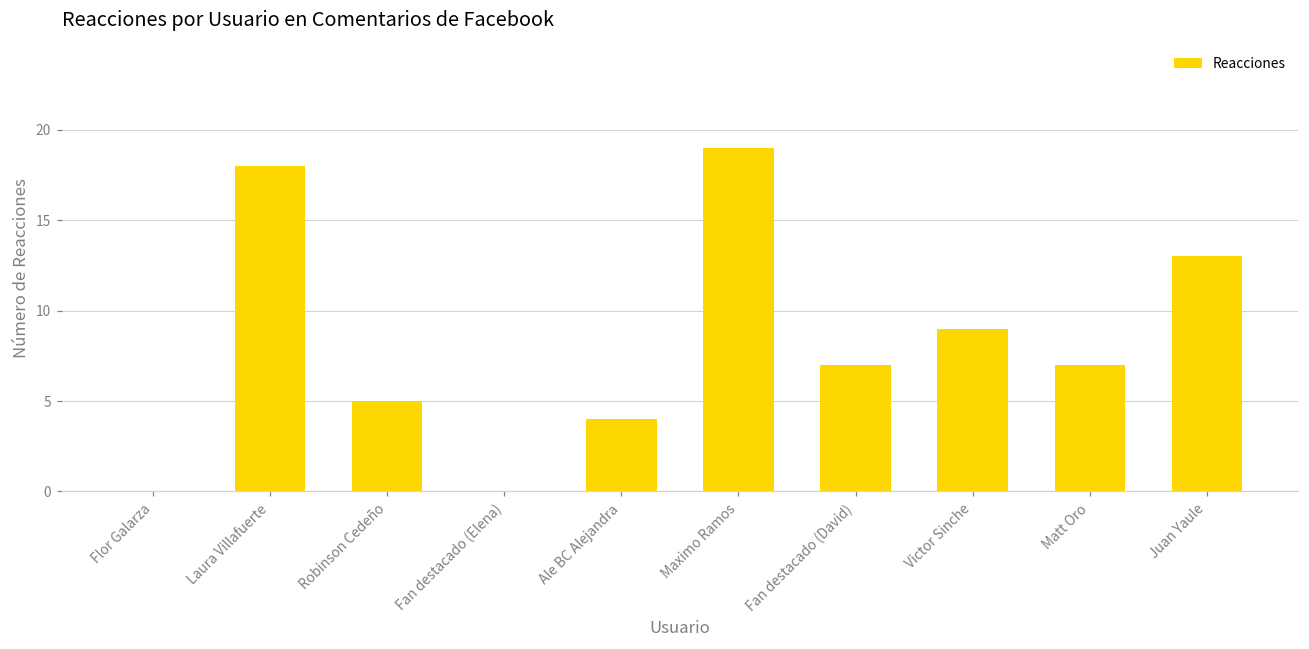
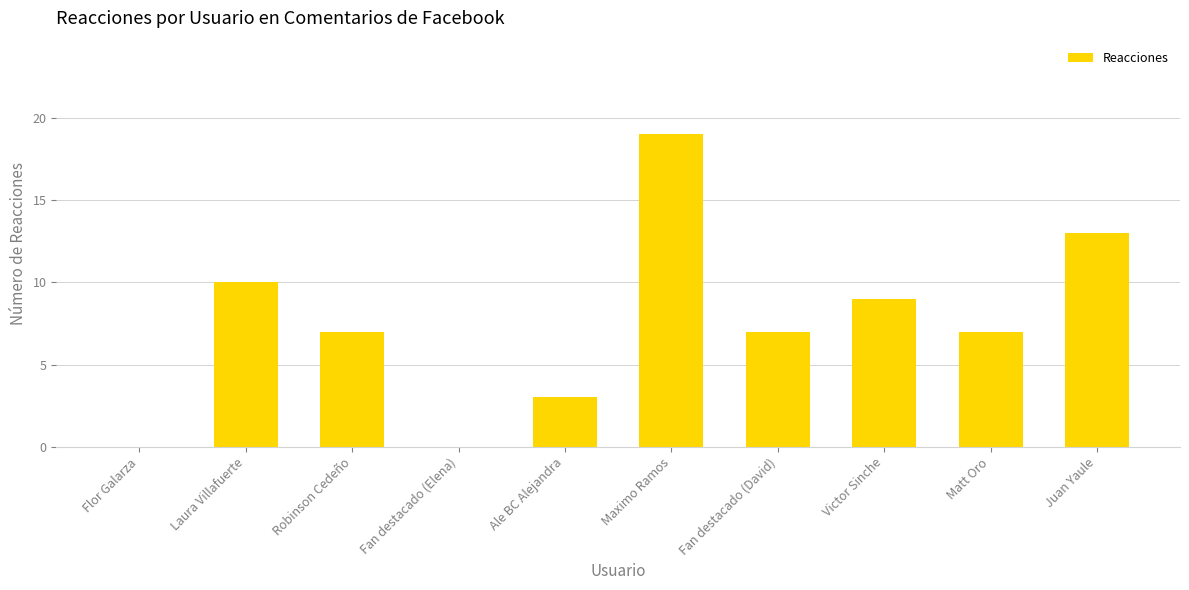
Laura Villafuerte: 18 -> 10
Robinson Cedeño: 5 -> 7
Ale BC Alejandra: 4 -> 3
